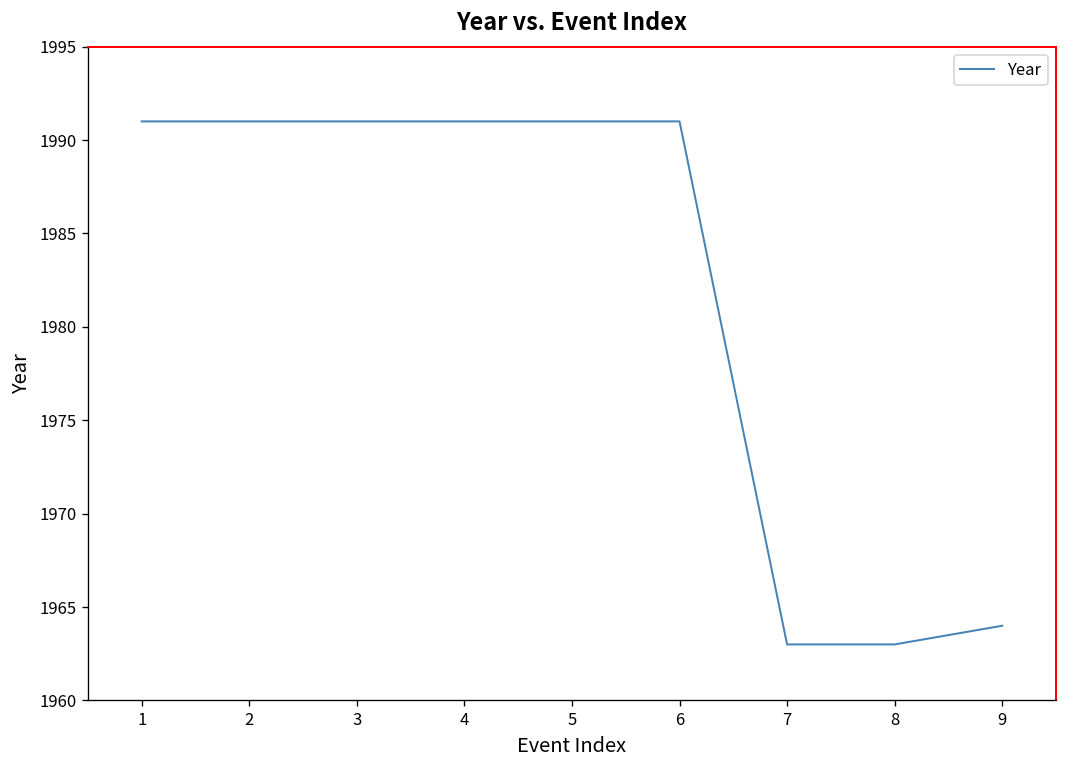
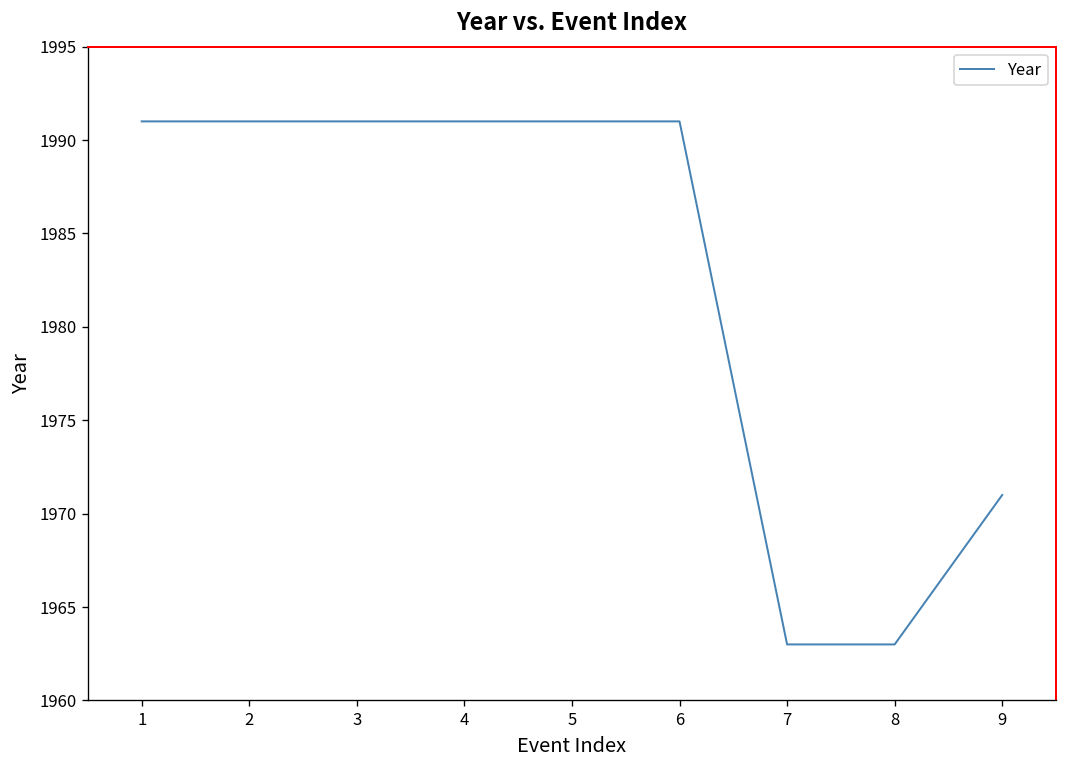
9: 1964 -> 1971
